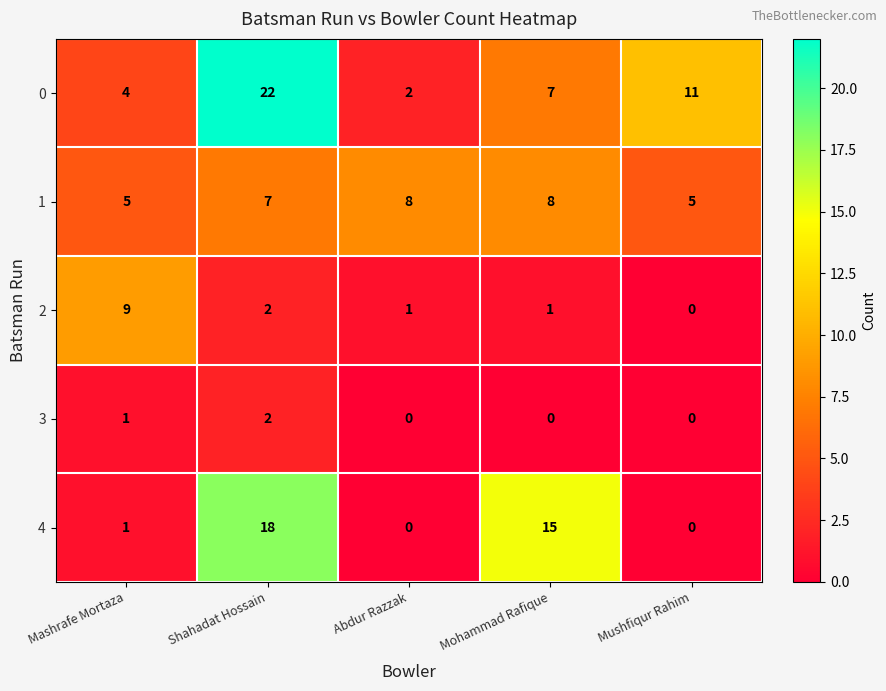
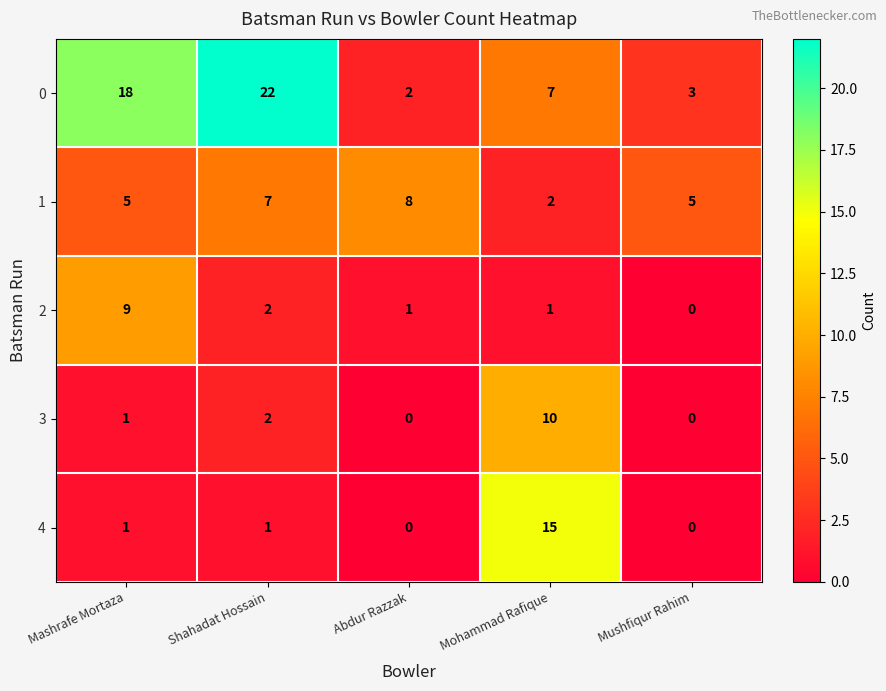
0, Mashrafe Mortaza: 4 -> 18
0, Mushfiqur Rahim: 11 -> 3
1, Mohammad Rafique: 8 -> 2
3, Mohammad Rafique: 0 -> 10
4, Shahadat Hossain: 18 -> 1
